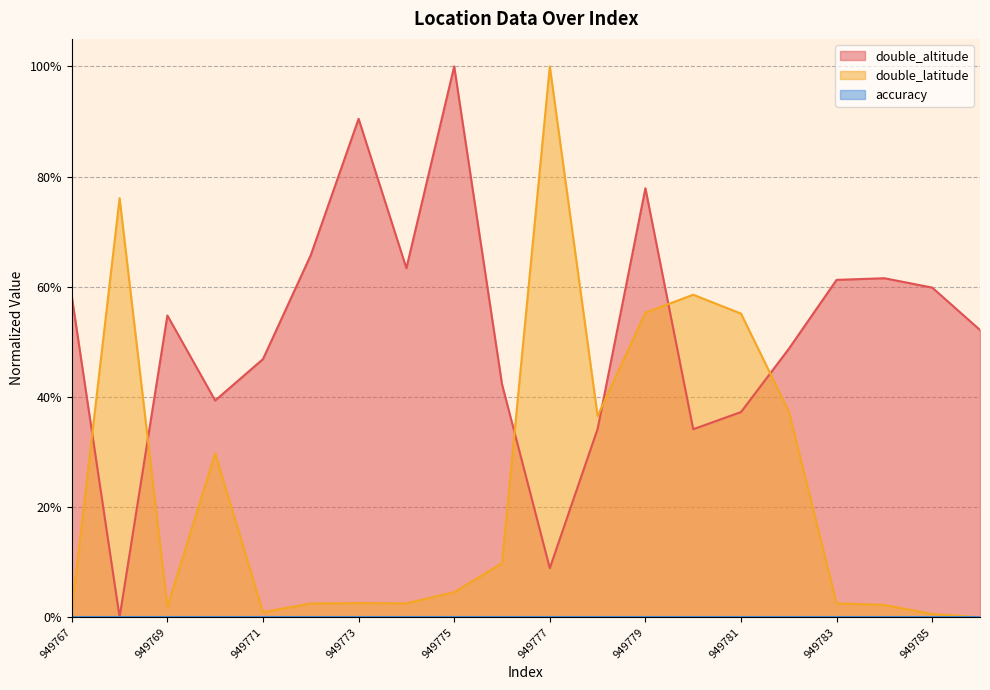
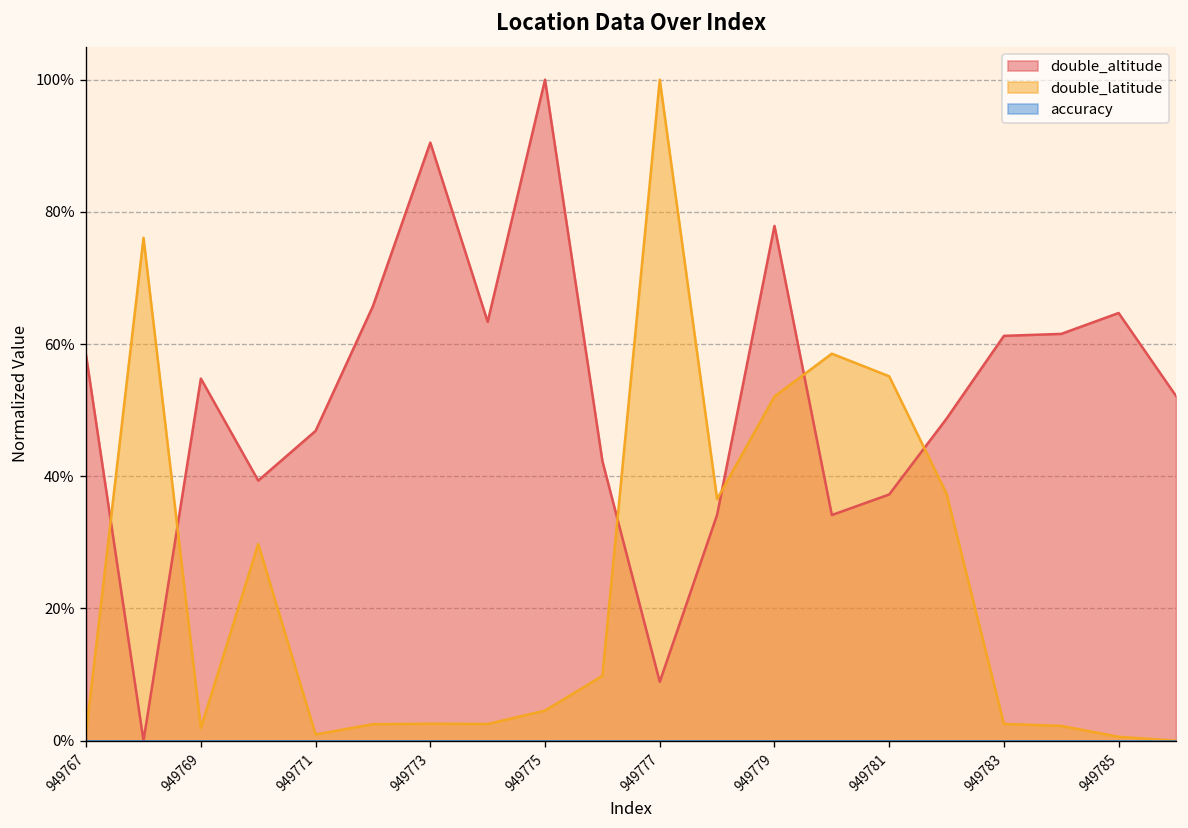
double_latitude, 949779: 55% -> 52%
double_altitude, 949785: 60% -> 65%
